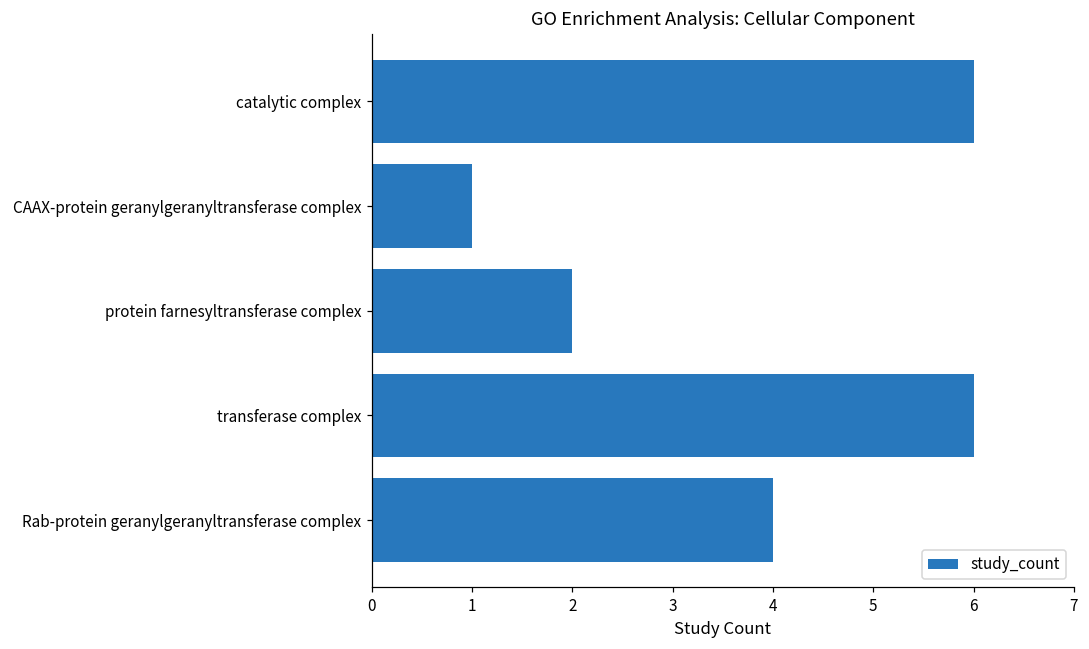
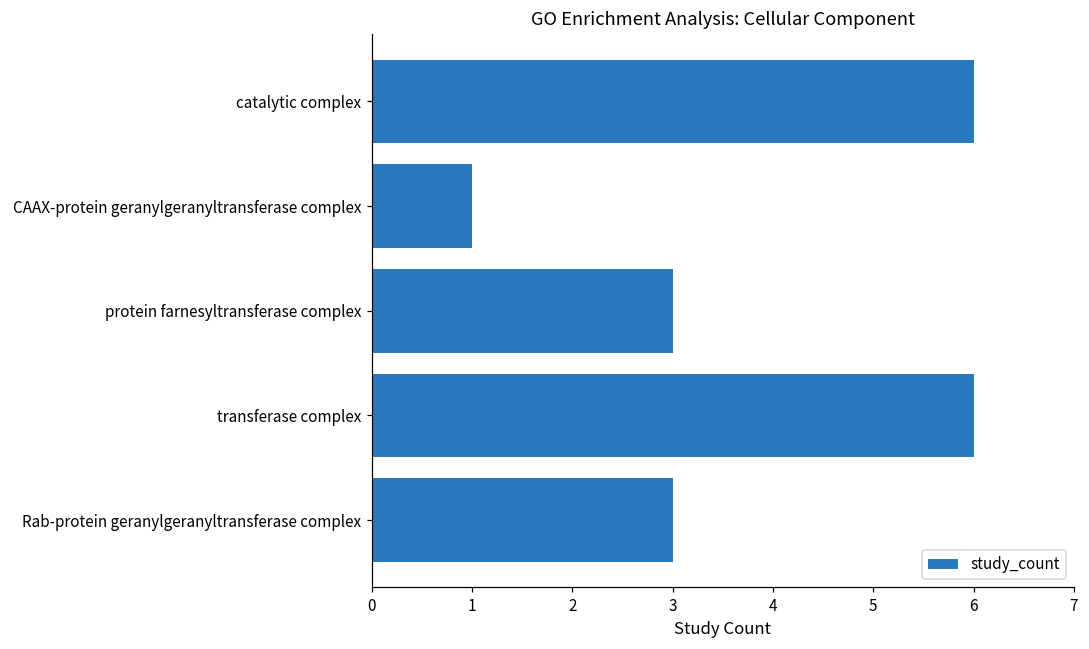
protein farnesyltransferase complex: 2 -> 3
Rab-protein geranylgeranyltransferase complex: 4 -> 3
